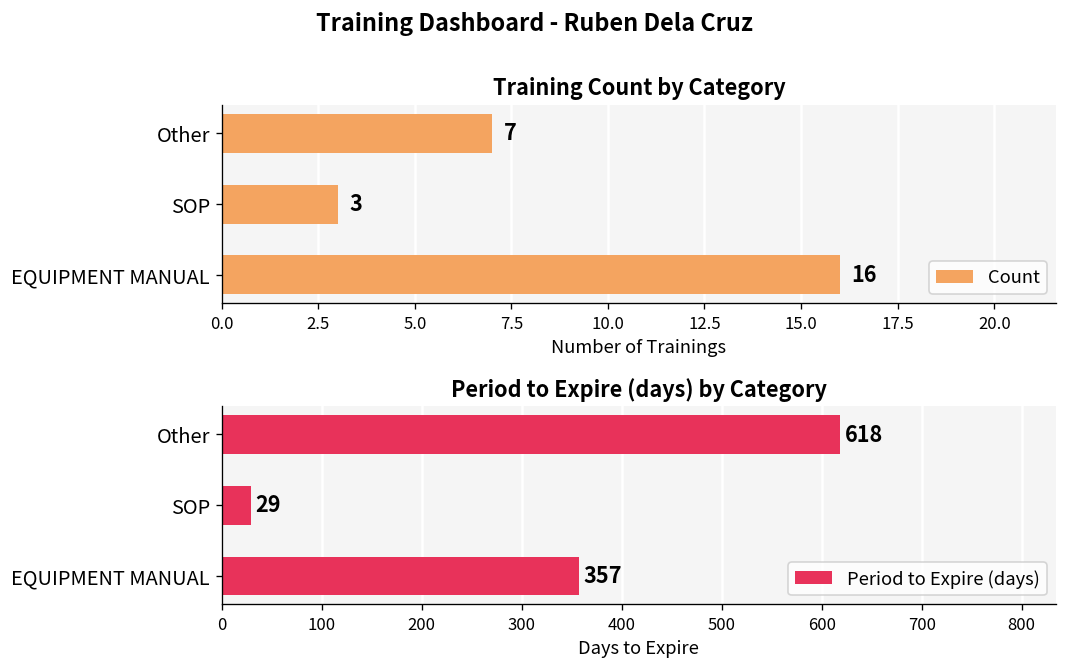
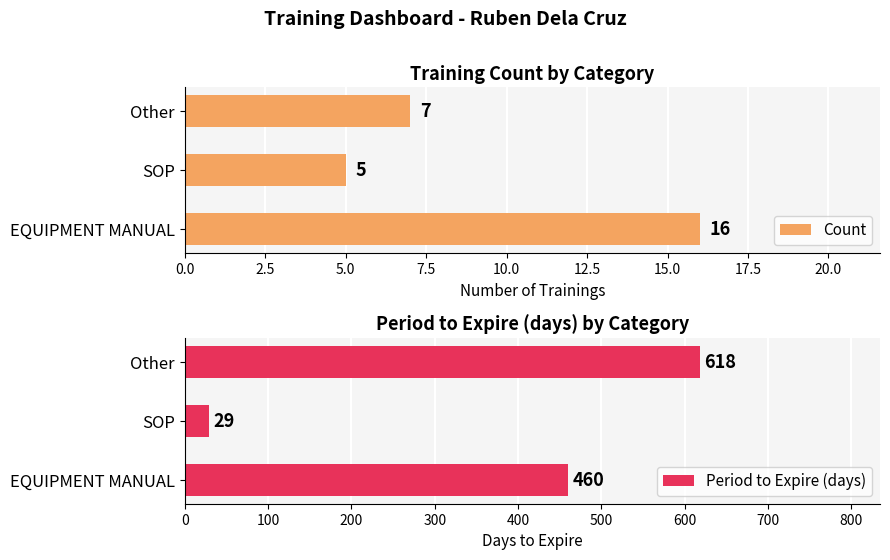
Training Count by Category, SOP: 3 -> 5
Period to Expire (days) by Category, EQUIPMENT MANUAL: 357 -> 460
